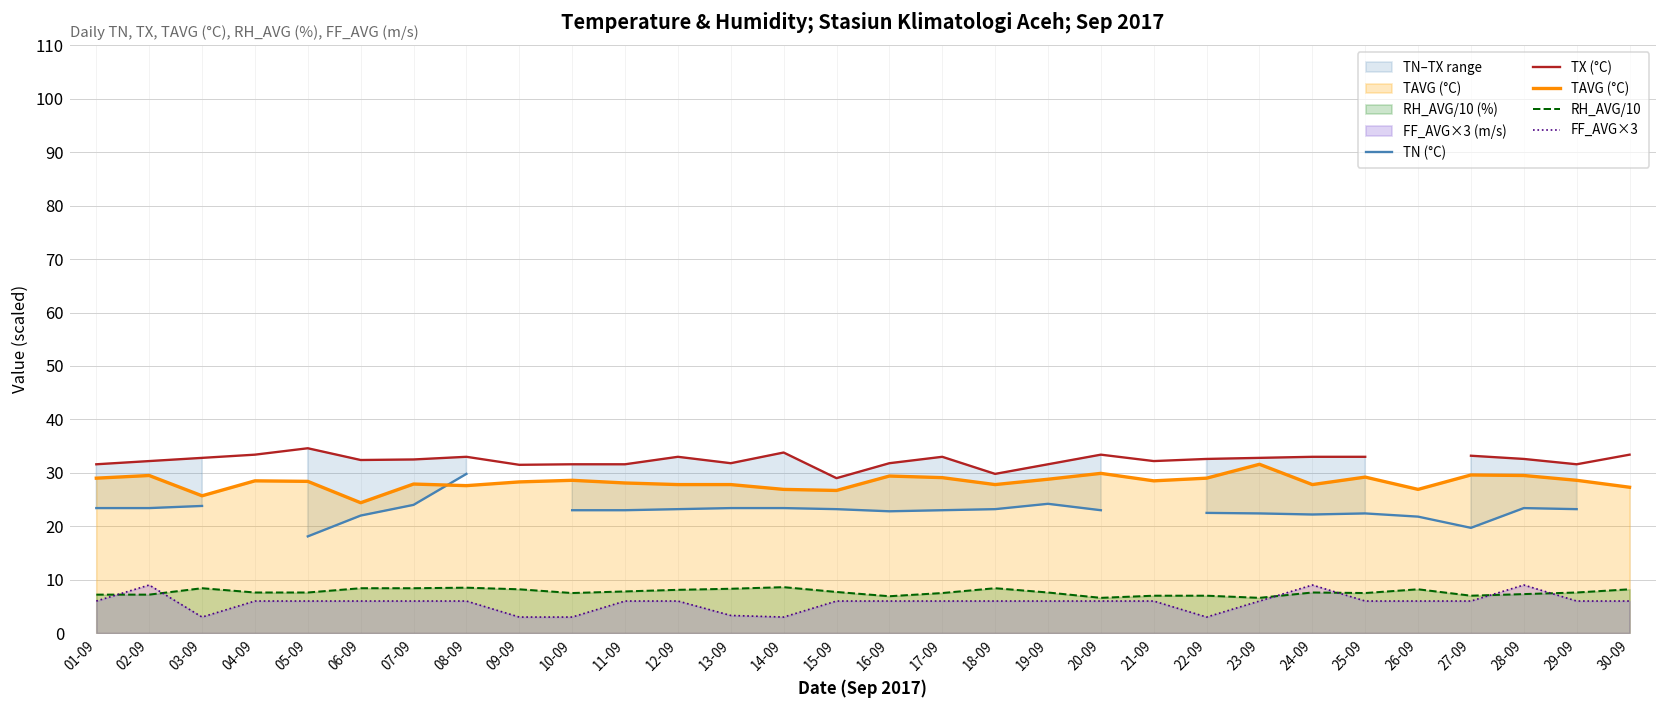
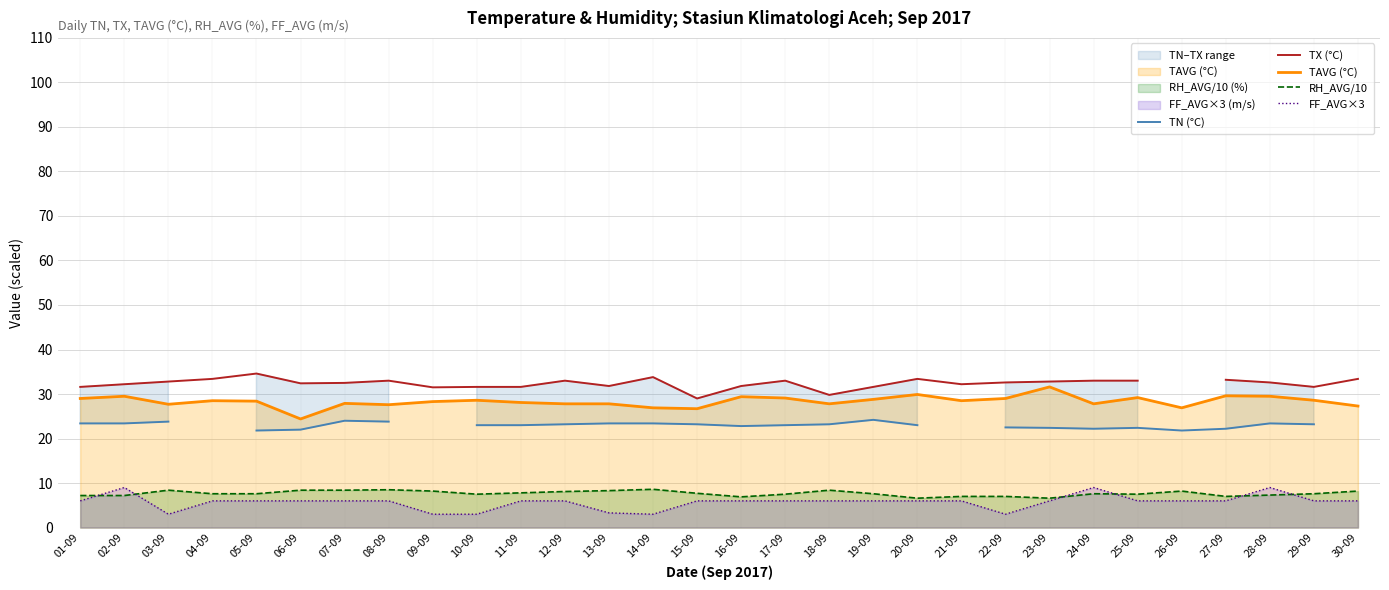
TAVG (°C), 03-09: 26 -> 28
TN (°C), 05-09: 18 -> 22
TN (°C), 08-09: 30 -> 24
TN (°C), 27-09: 20 -> 22
